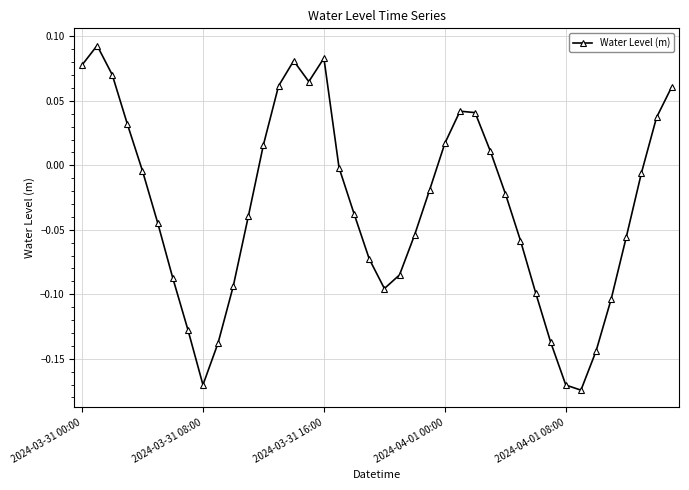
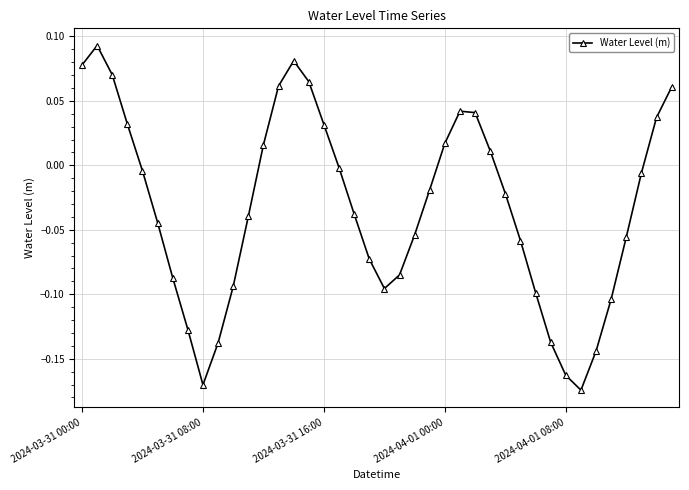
2024-03-31 16:00: 0.083 -> 0.032
2024-04-01 08:00: -0.170 -> -0.163
